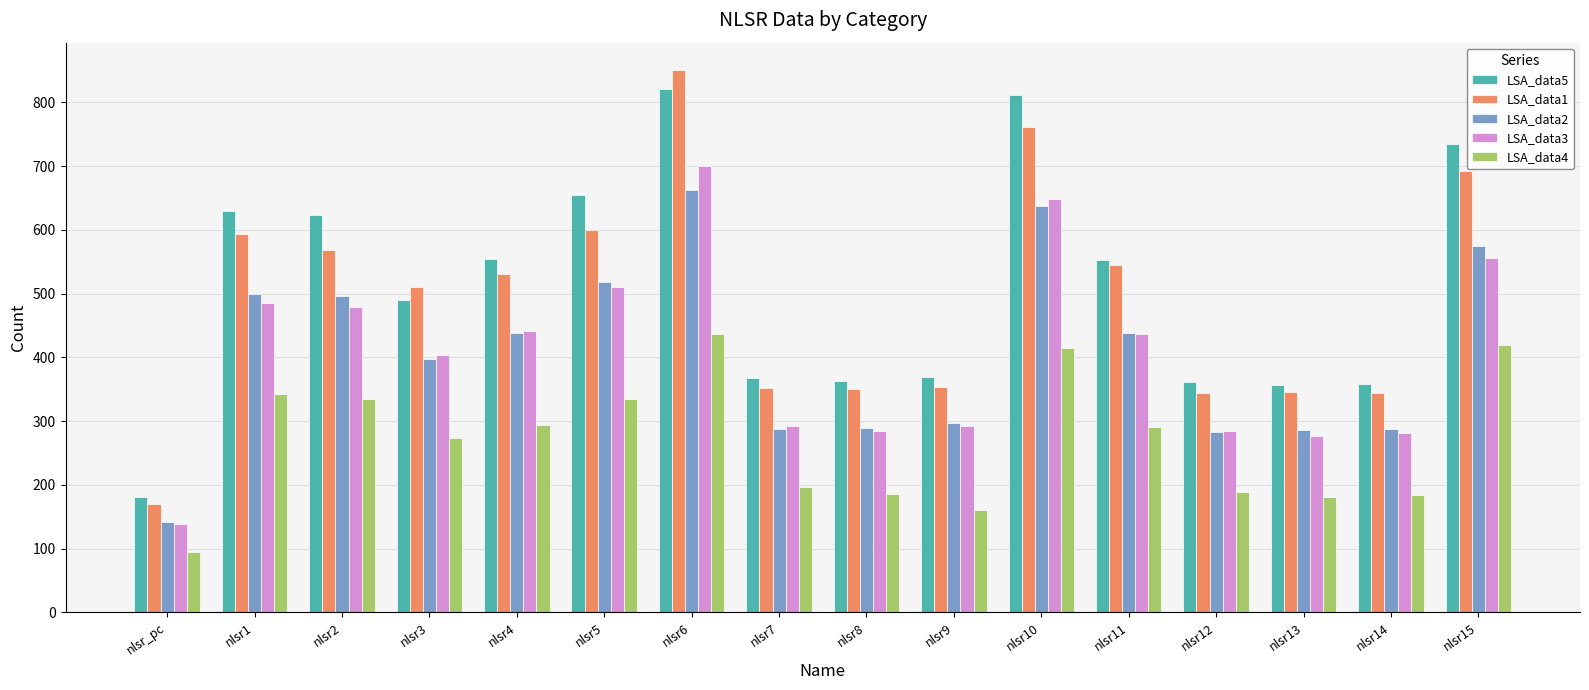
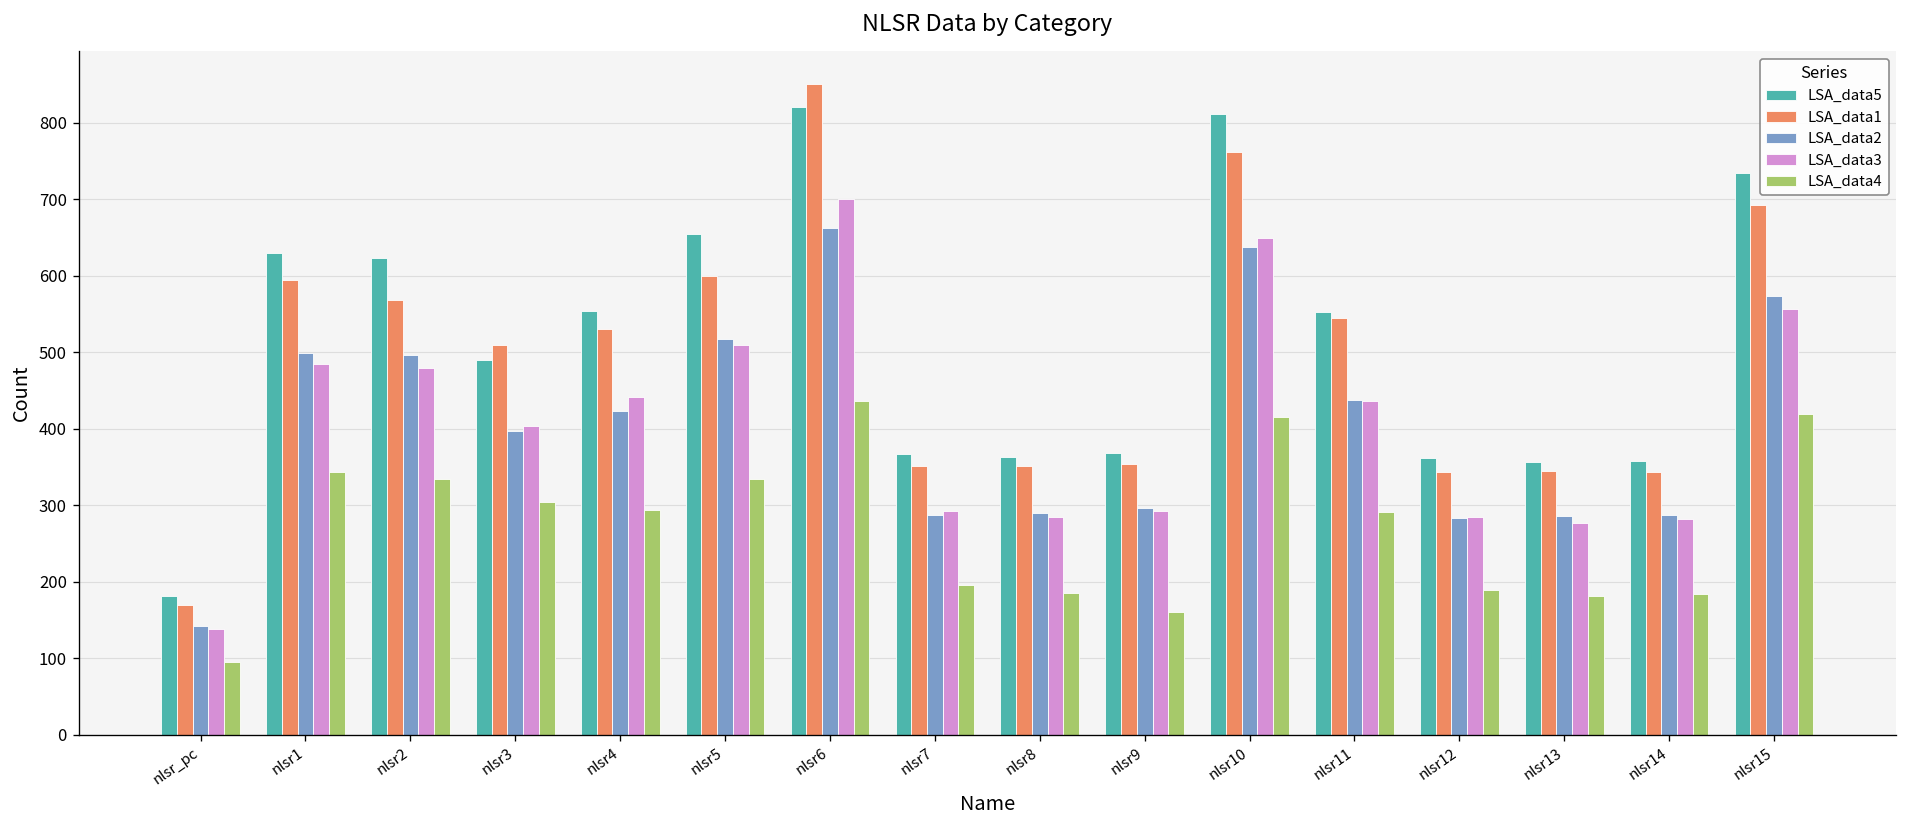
LSA_data4, nlsr3: 270 -> 300
LSA_data2, nlsr4: 440 -> 420
